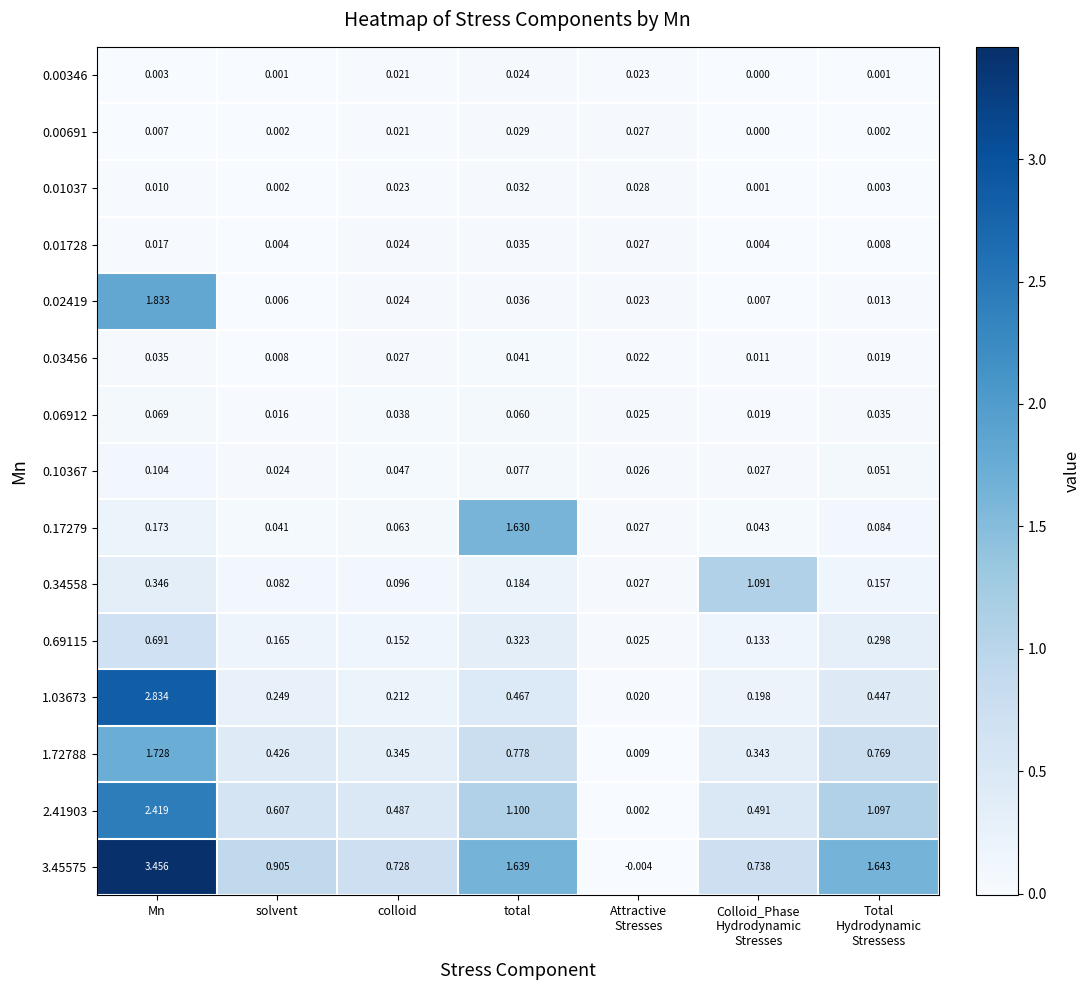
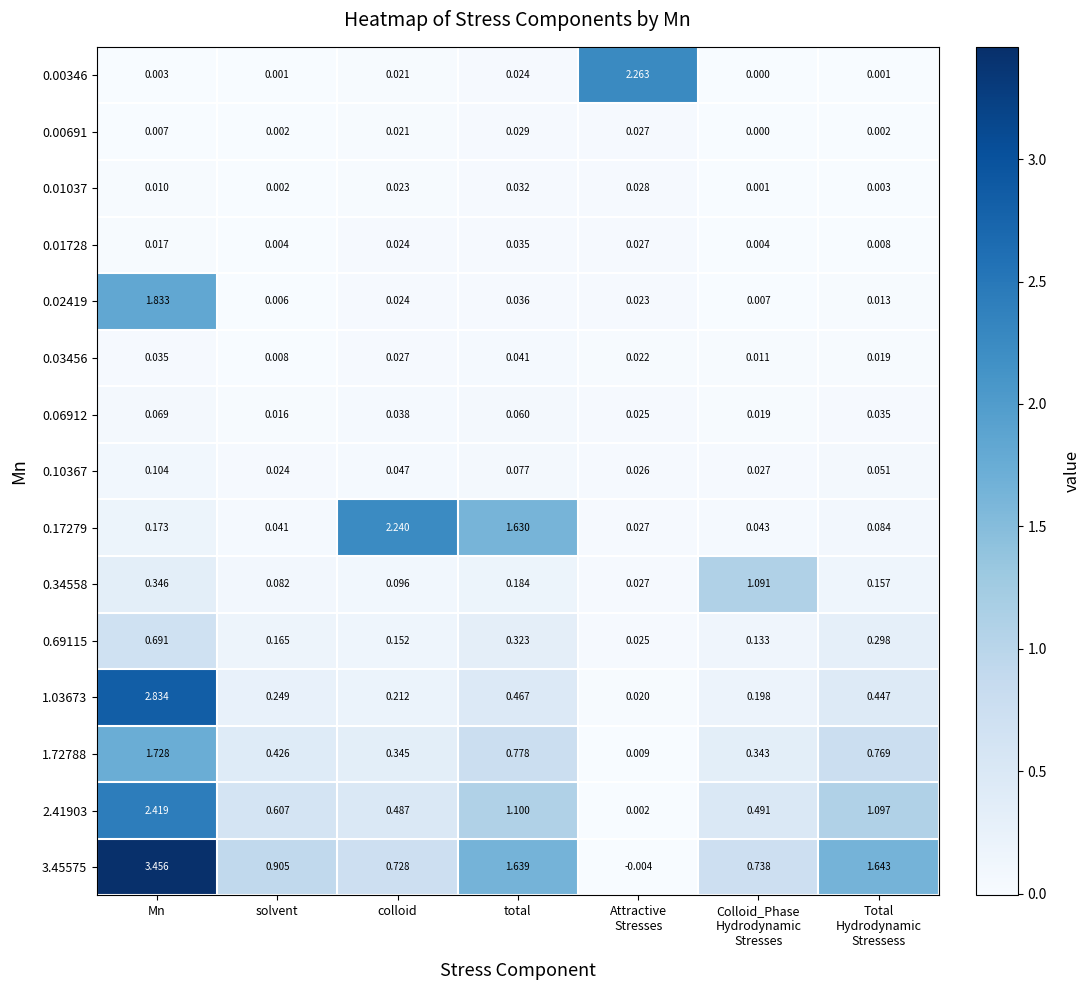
0.00346, Attractive Stresses: 0.023 -> 2.263
0.17279, colloid: 0.063 -> 2.240
